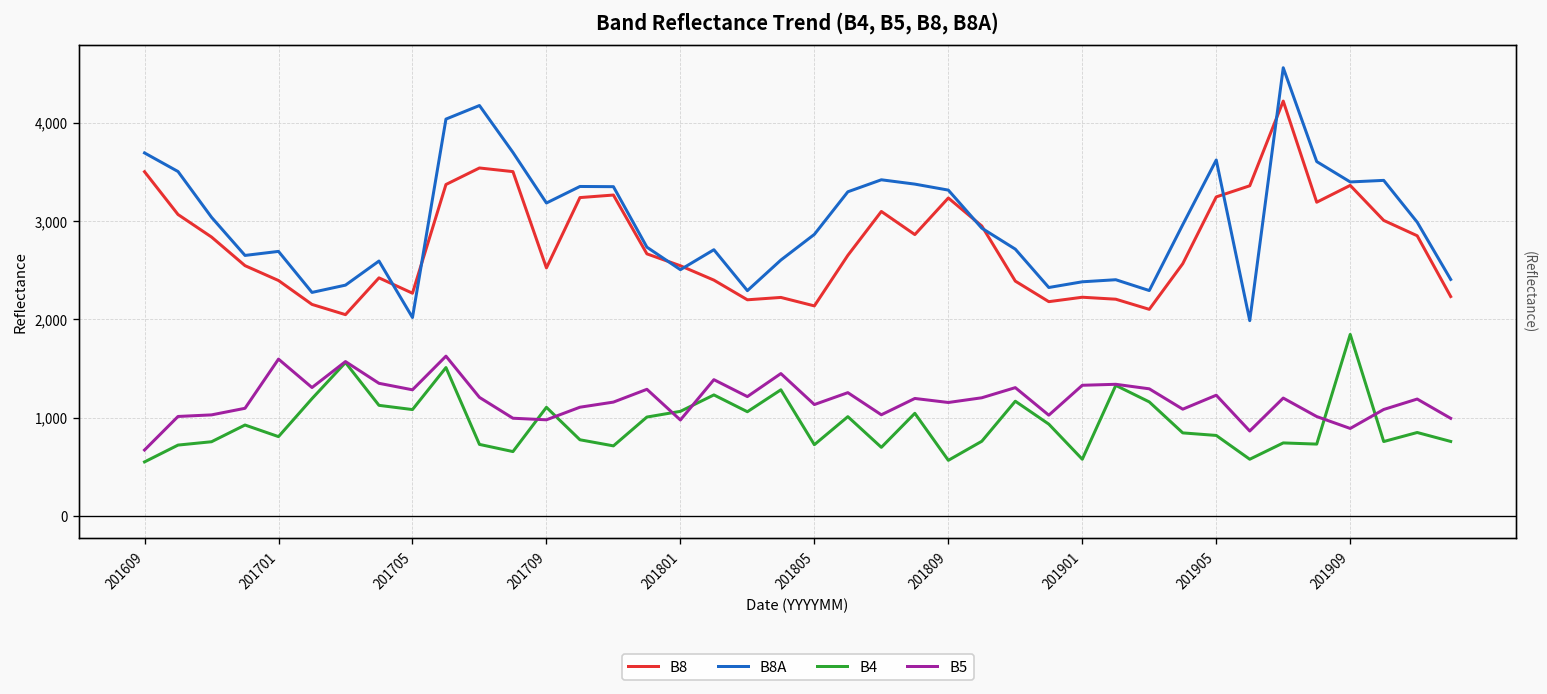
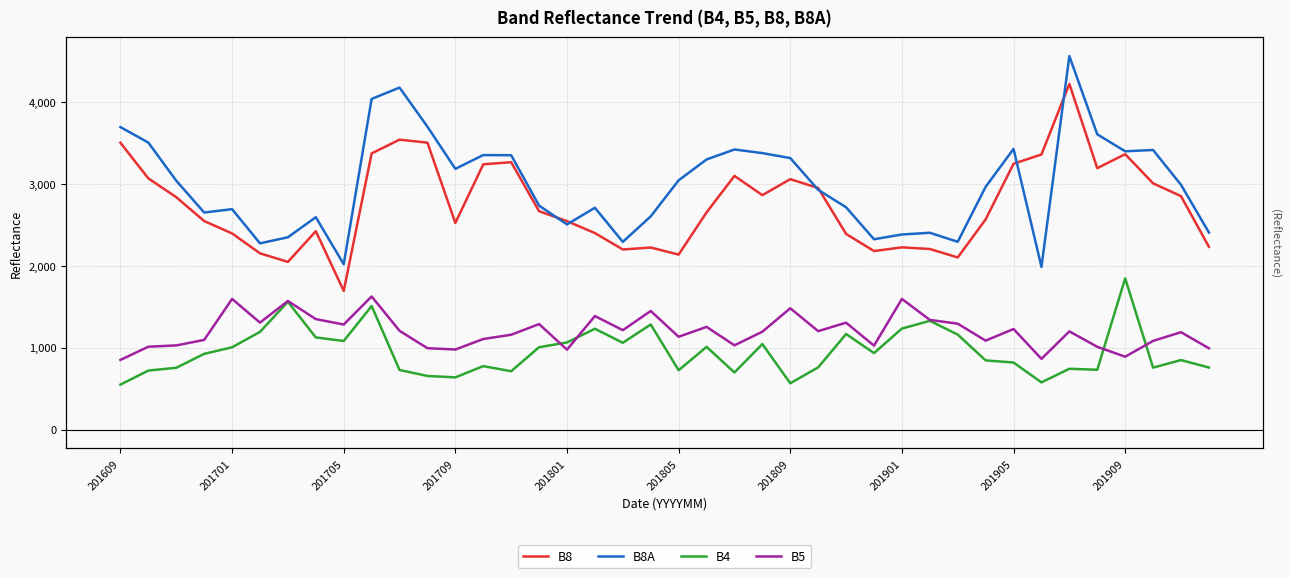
B5, 201609: 700 -> 900
B4, 201701: 800 -> 1,000
B8, 201705: 2,300 -> 1,700
B4, 201709: 1,100 -> 600
B8A, 201805: 2,900 -> 3,000
B8, 201809: 3,200 -> 3,100
B5, 201809: 1,200 -> 1,500
B4, 201901: 600 -> 1,200
B5, 201901: 1,300 -> 1,600
B8A, 201905: 3,600 -> 3,400
